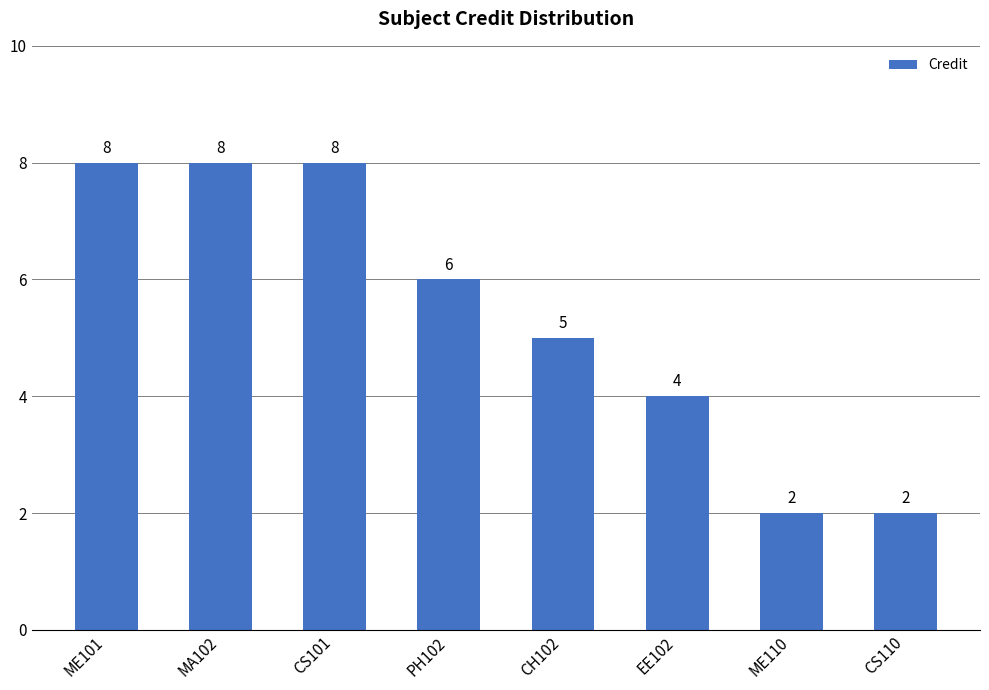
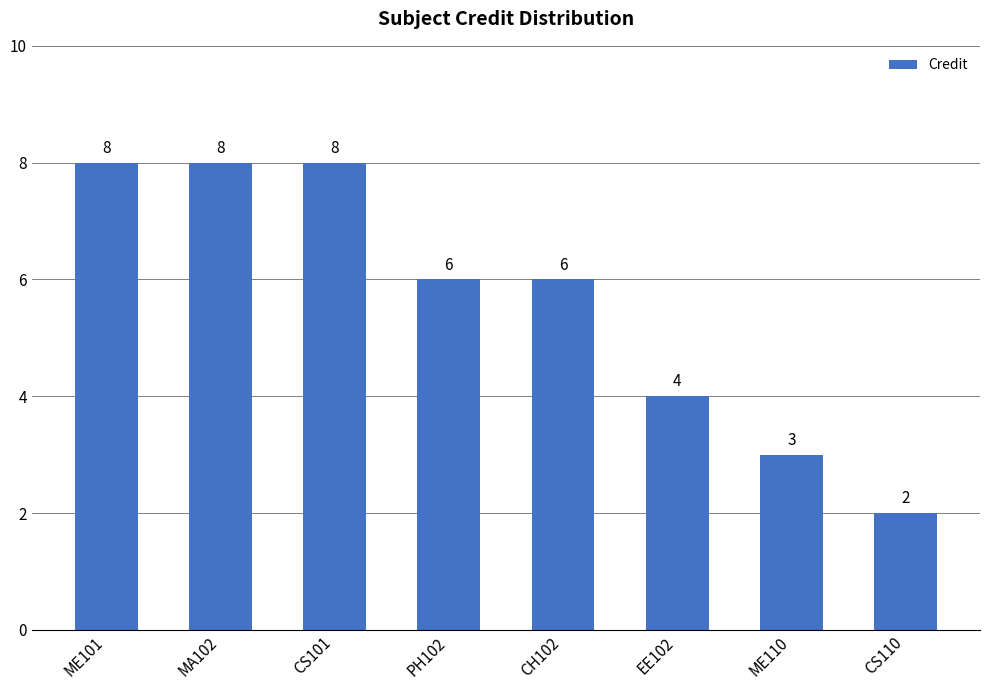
CH102: 5 -> 6
ME110: 2 -> 3
